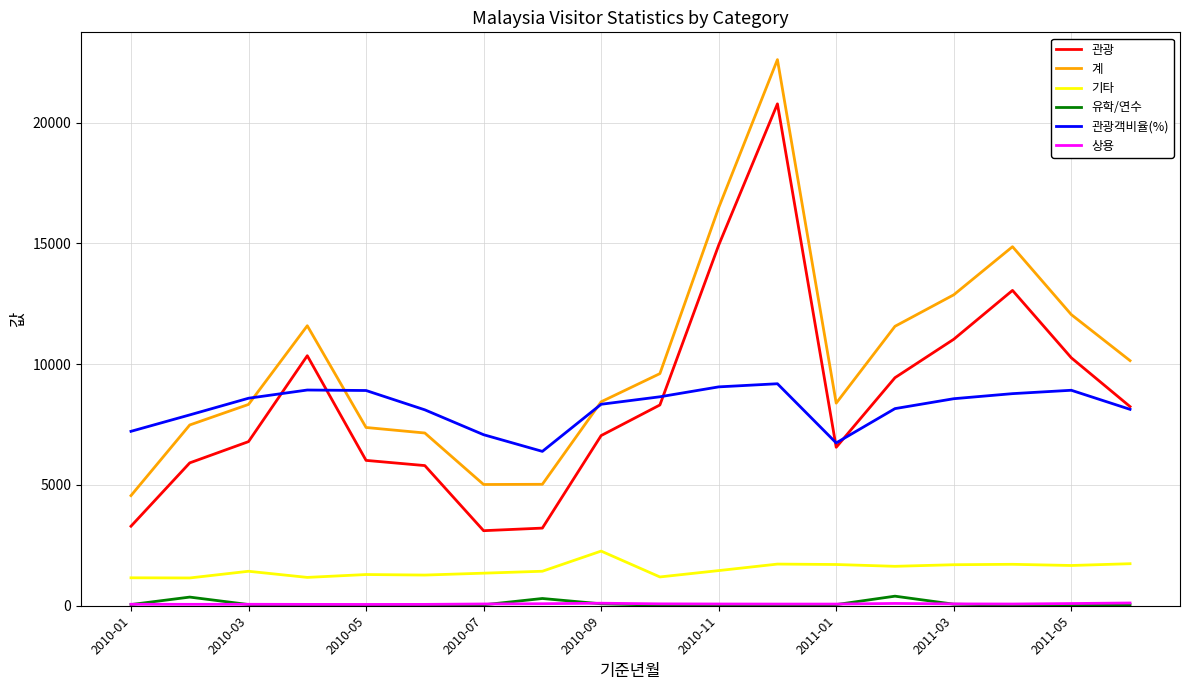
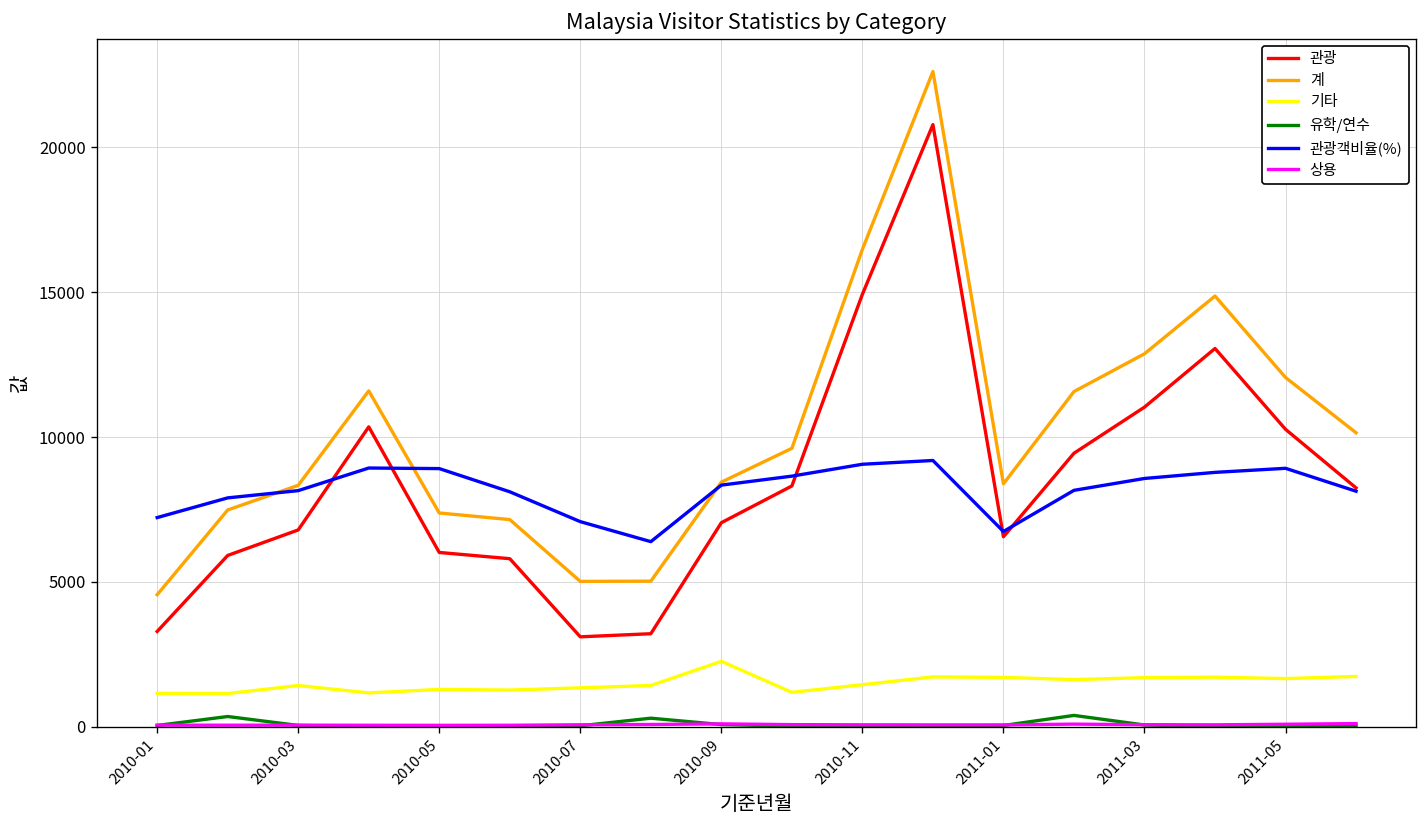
관광객비율(%), 2010-03: 8600 -> 8200
